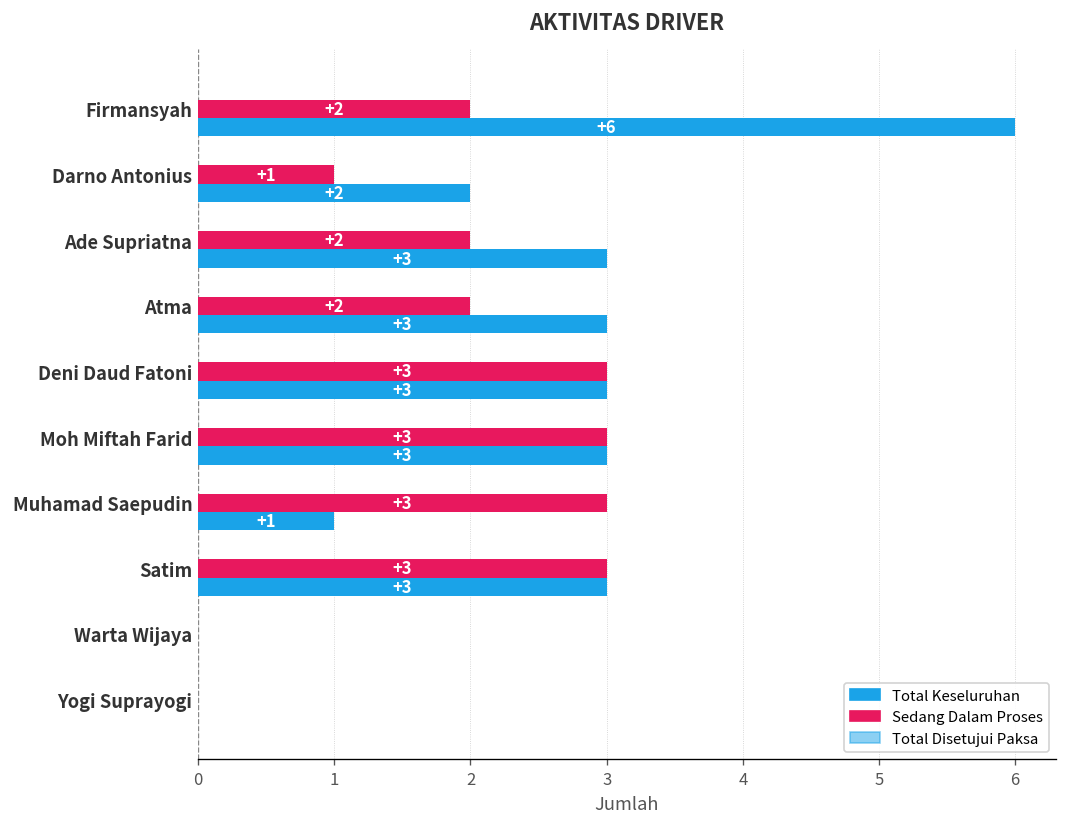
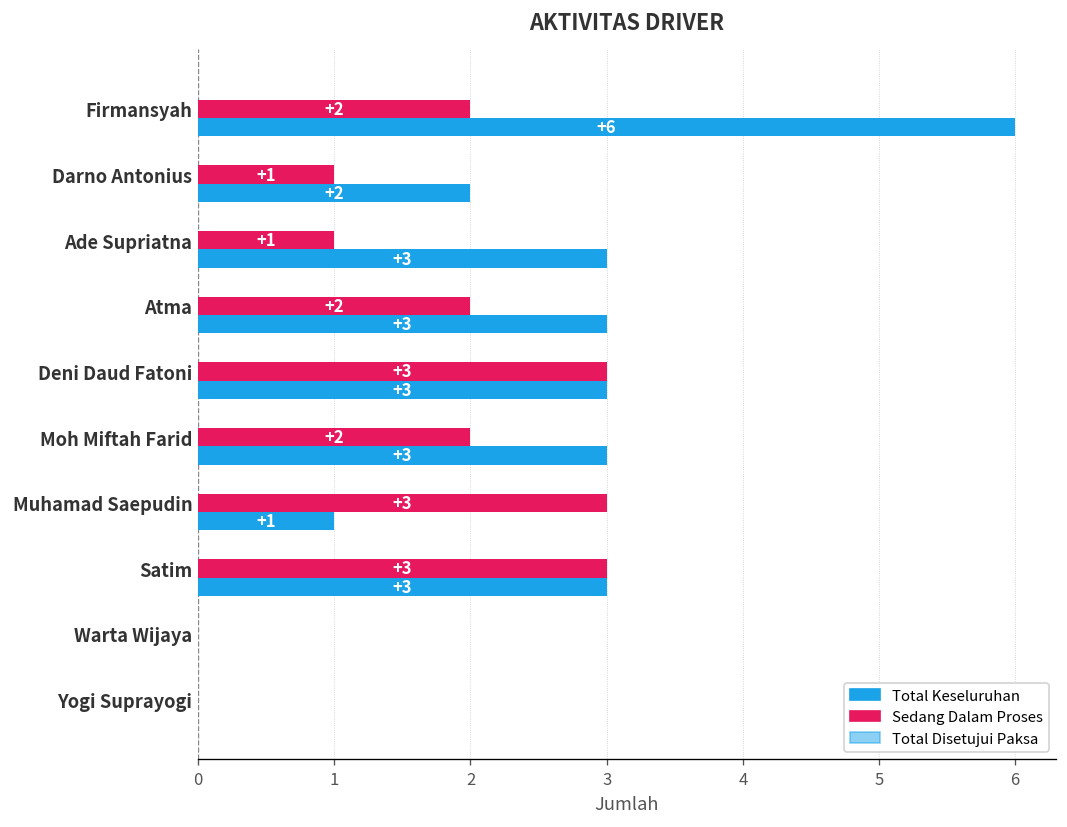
Sedang Dalam Proses, Ade Supriatna: +2 -> +1
Sedang Dalam Proses, Moh Miftah Farid: +3 -> +2
